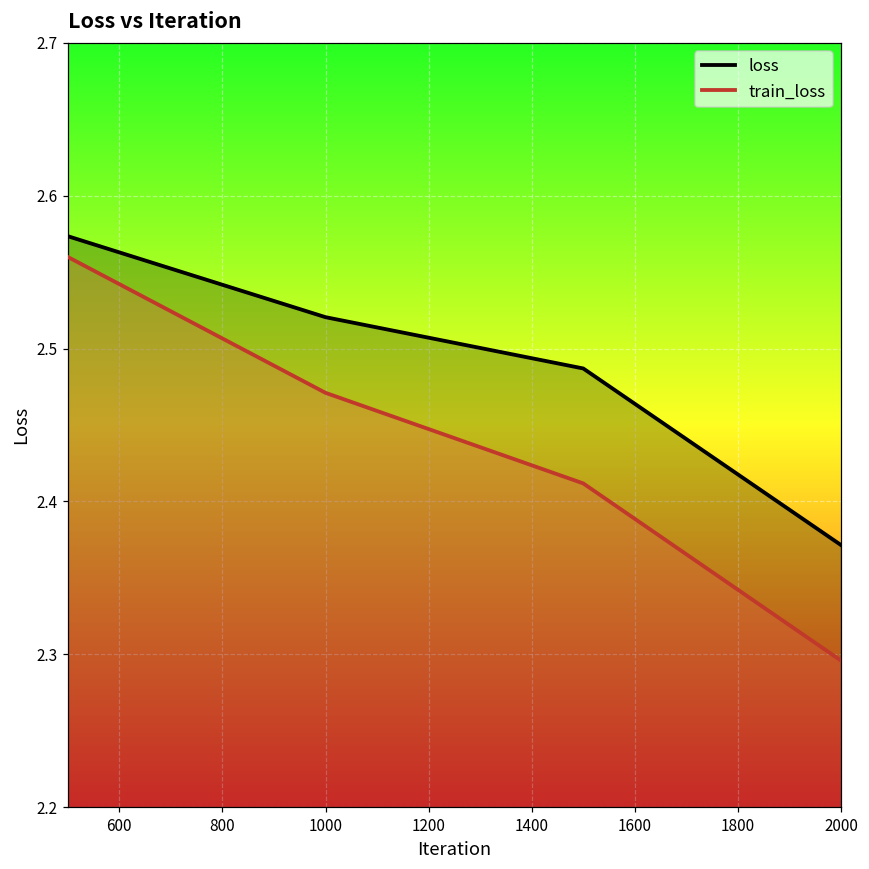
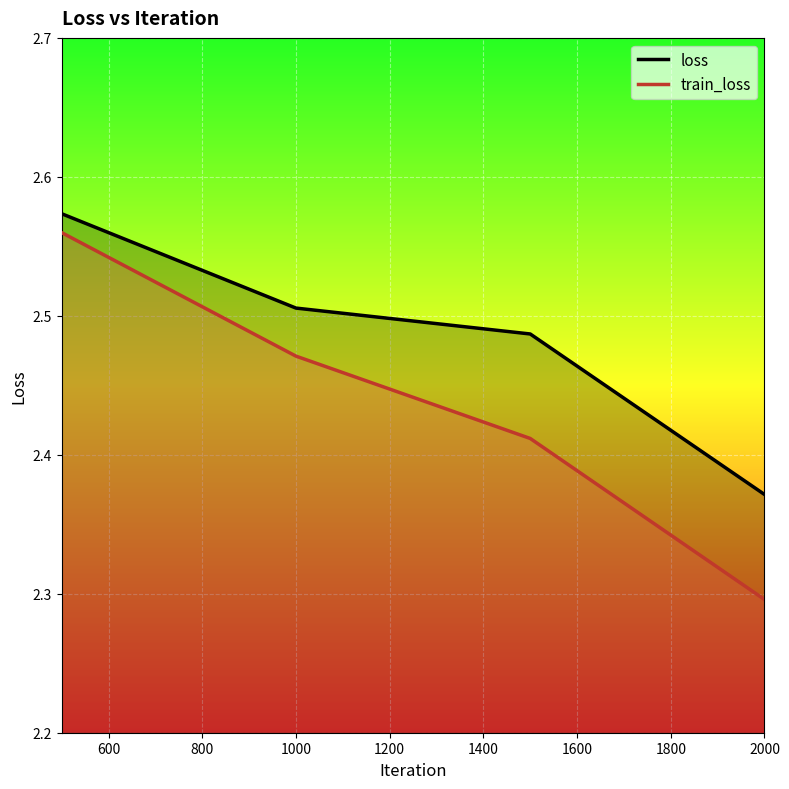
loss, 1000: 2.520 -> 2.506
